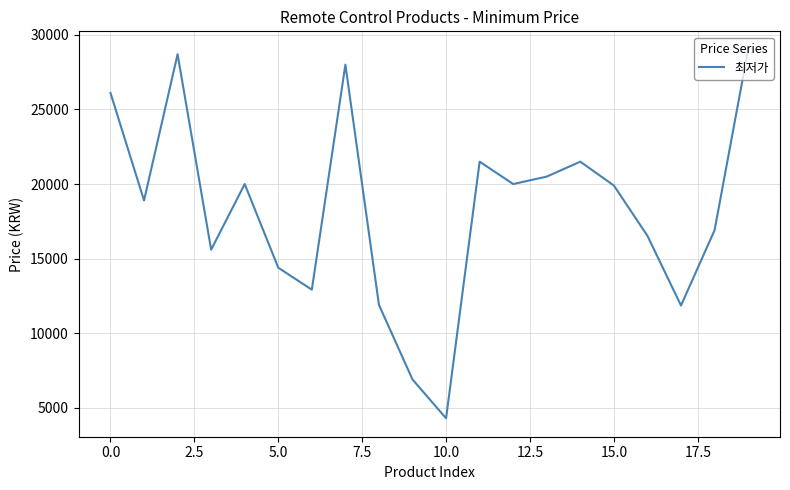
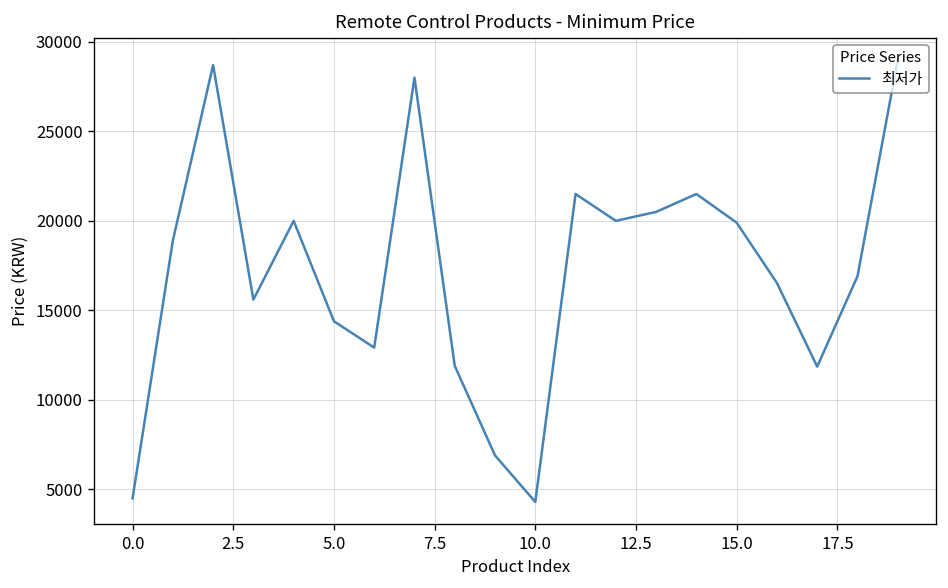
0.0: 26100 -> 4500
